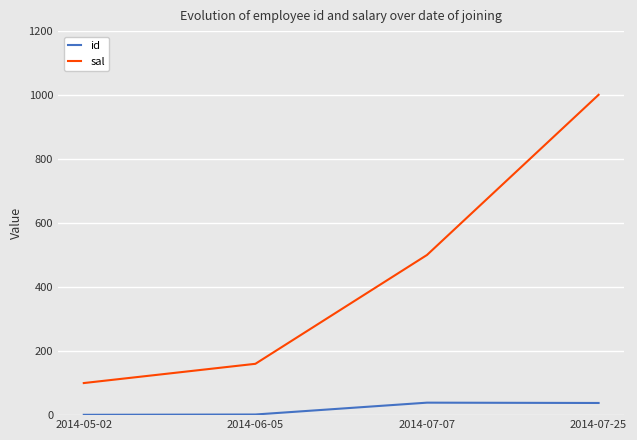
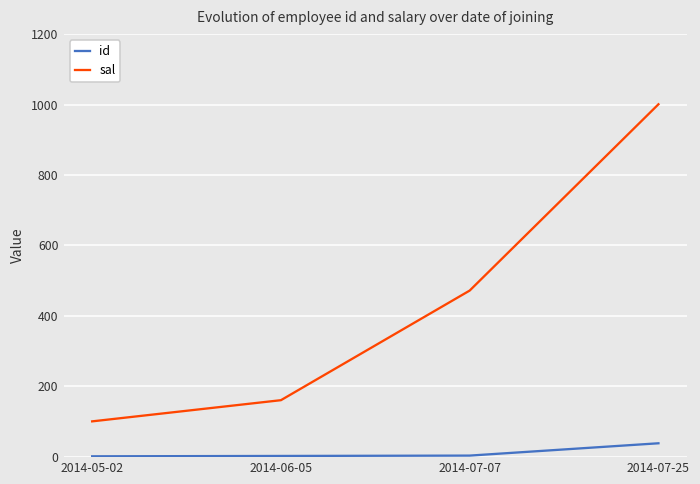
id, 2014-07-07: 40 -> 0
sal, 2014-07-07: 500 -> 470
